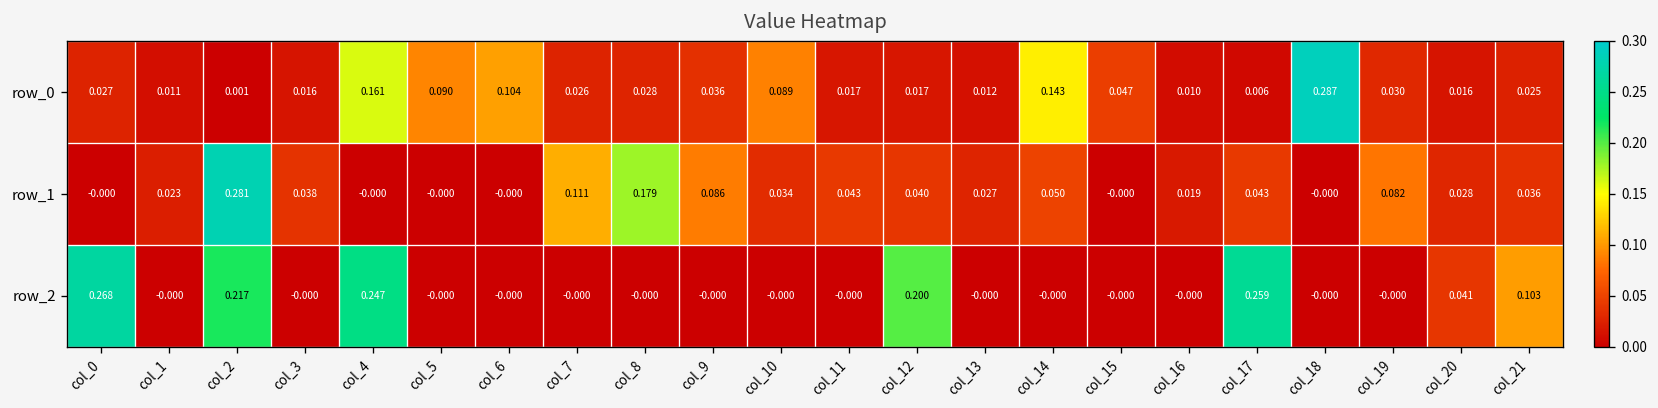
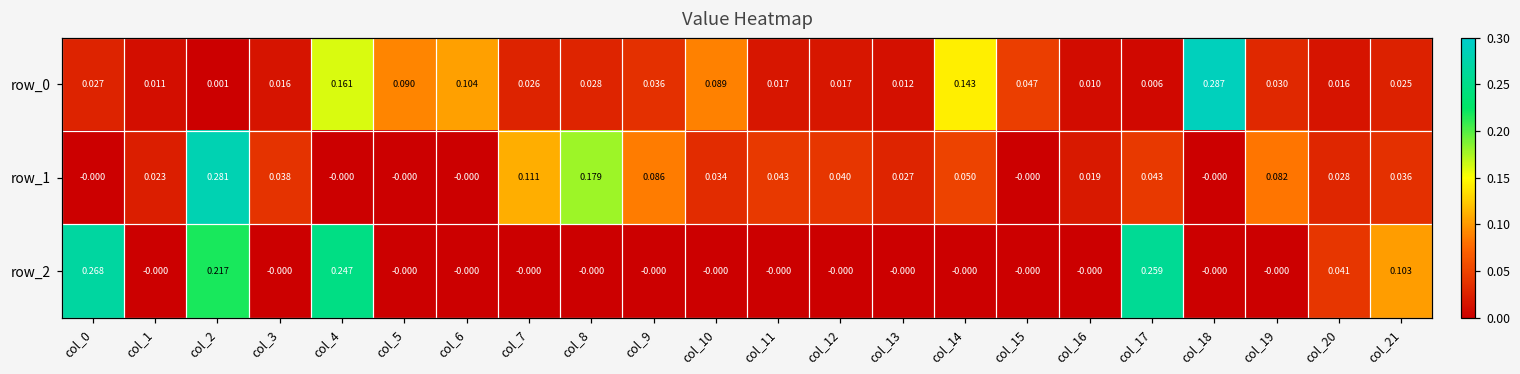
row_2, col_12: 0.200 -> -0.000
